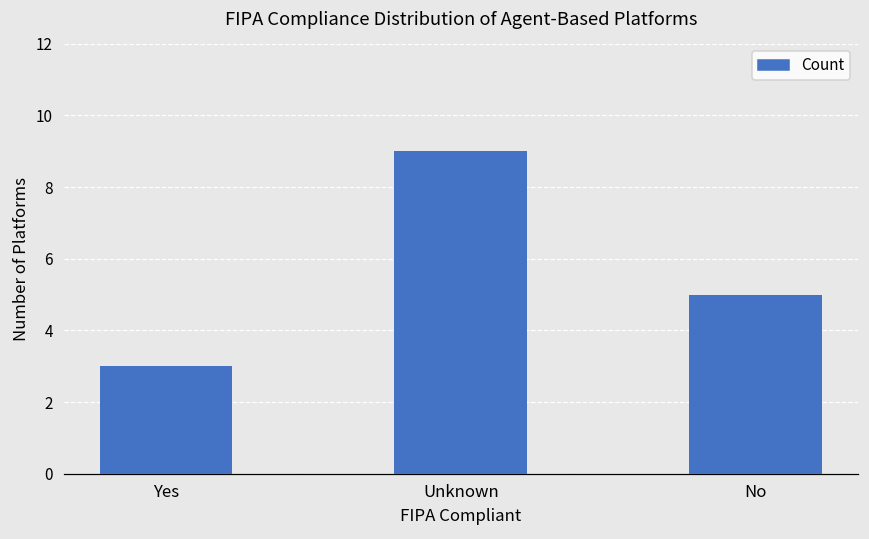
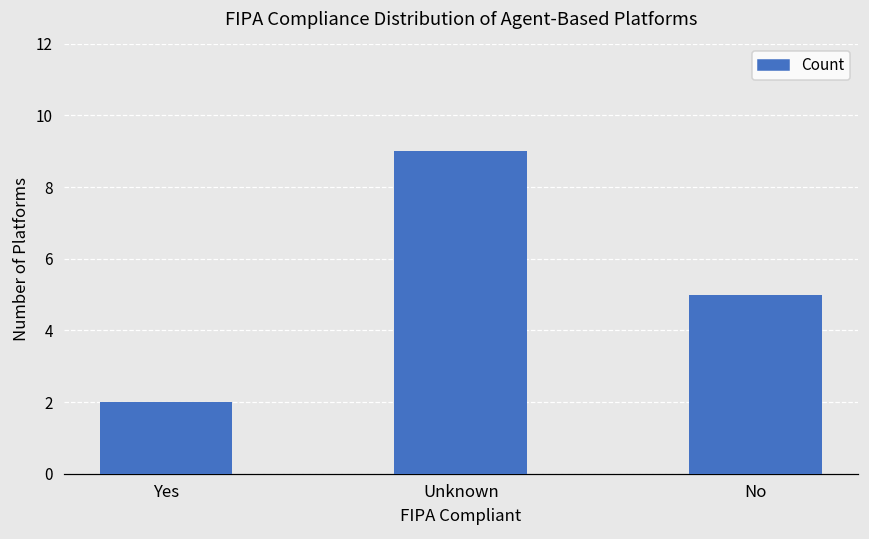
Yes: 3 -> 2
